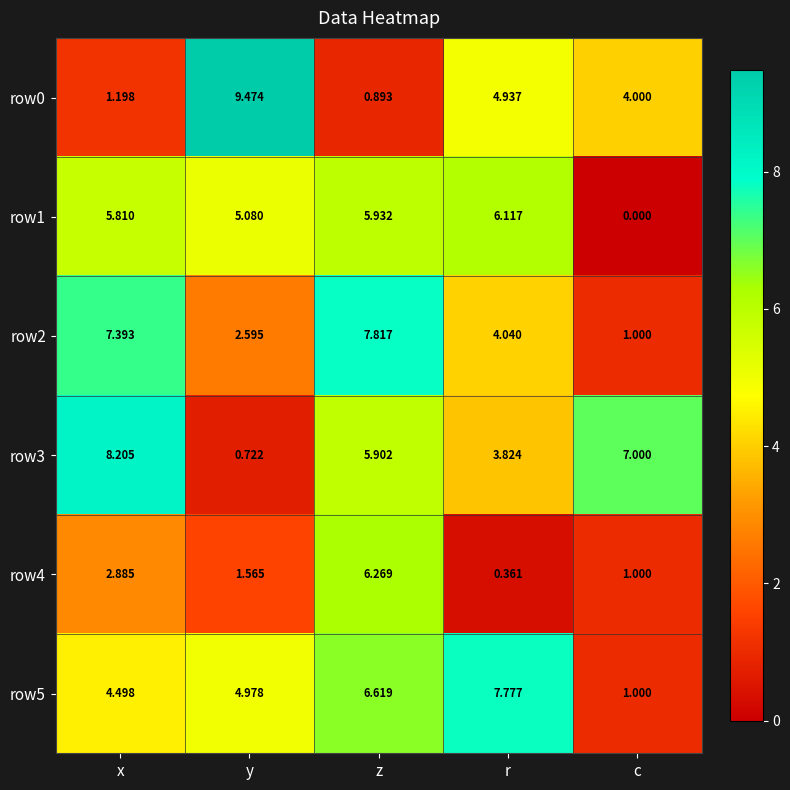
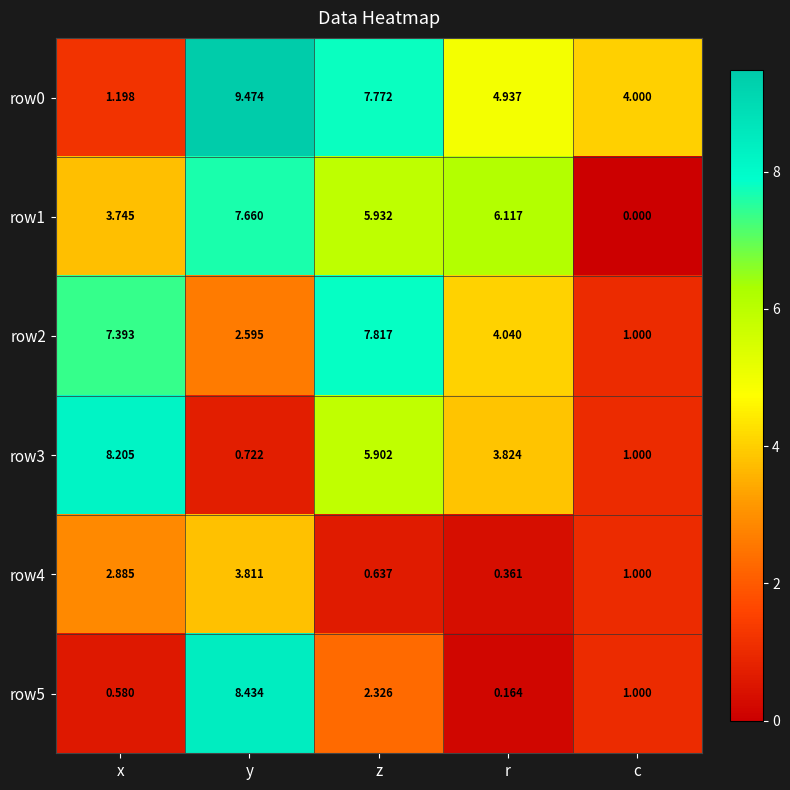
row0, z: 0.893 -> 7.772
row1, x: 5.810 -> 3.745
row1, y: 5.080 -> 7.660
row3, c: 7.000 -> 1.000
row4, y: 1.565 -> 3.811
row4, z: 6.269 -> 0.637
row5, x: 4.498 -> 0.580
row5, y: 4.978 -> 8.434
row5, z: 6.619 -> 2.326
row5, r: 7.777 -> 0.164
